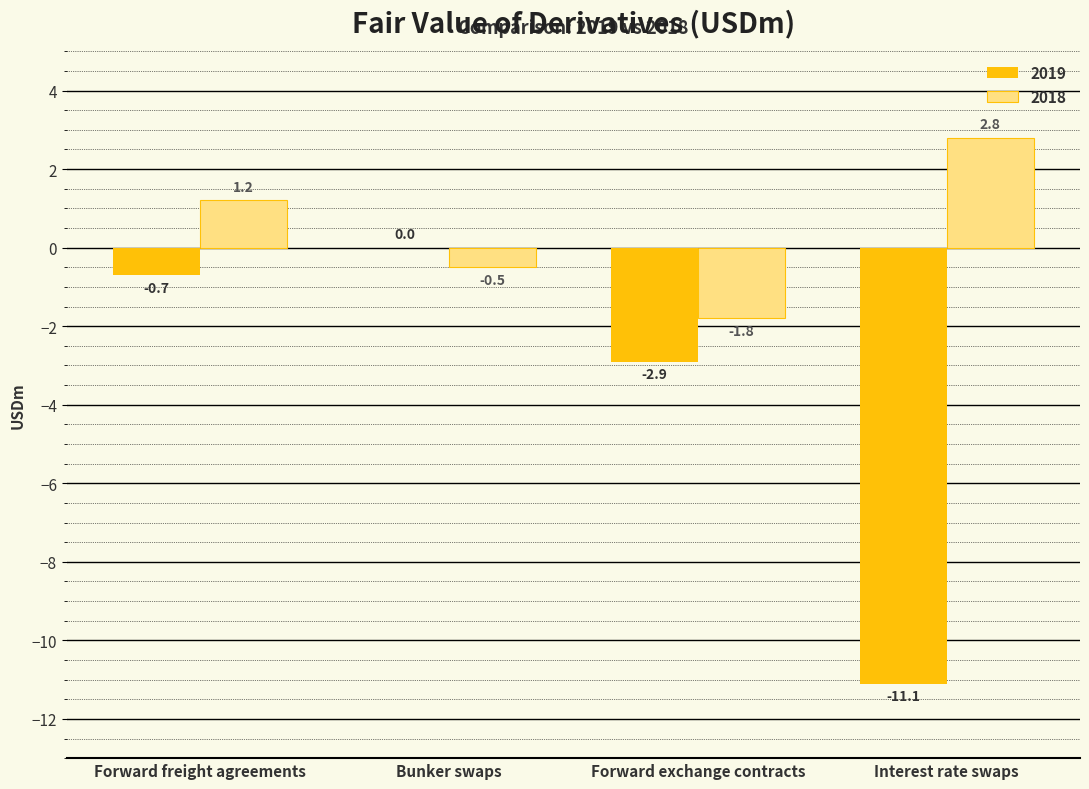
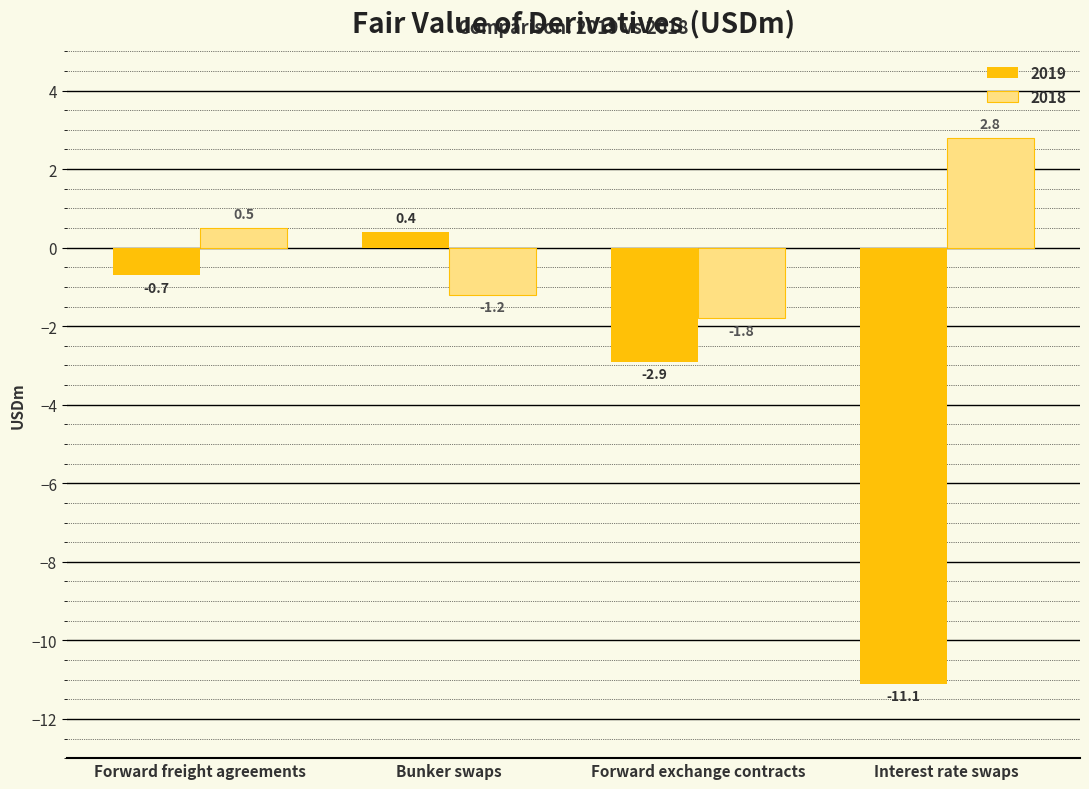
2018, Forward freight agreements: 1.2 -> 0.5
2019, Bunker swaps: 0.0 -> 0.4
2018, Bunker swaps: -0.5 -> -1.2
